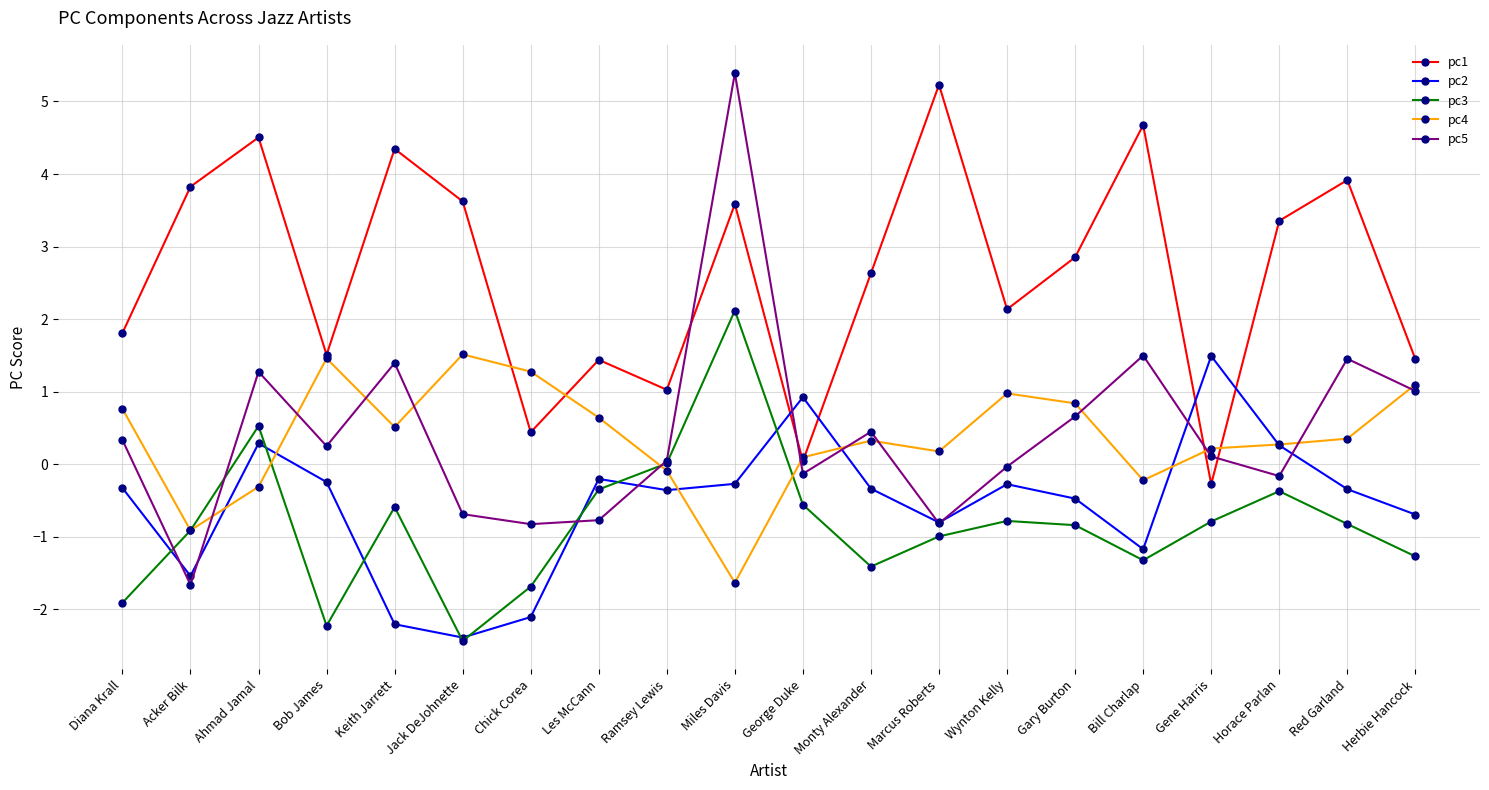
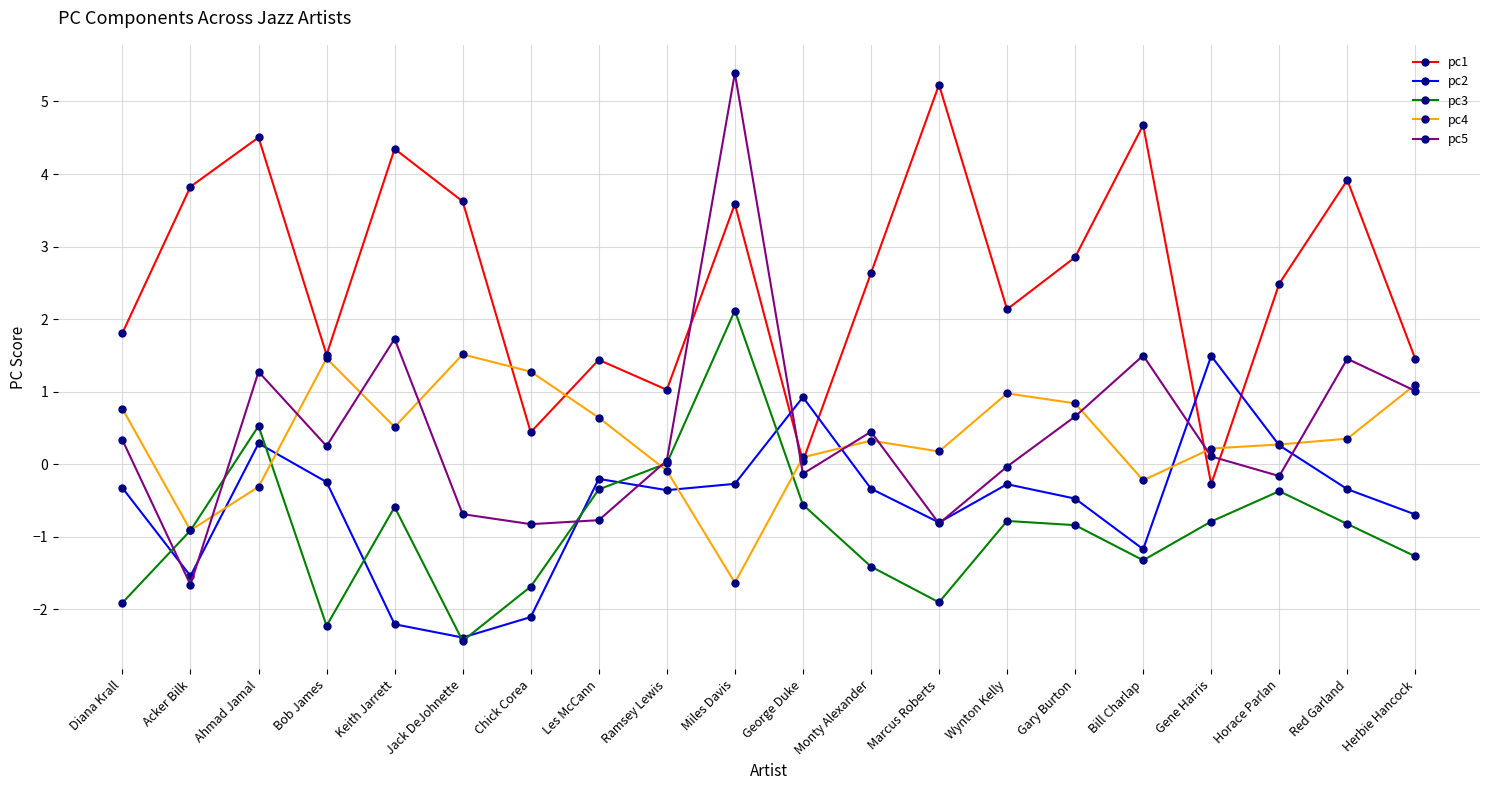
pc5, Keith Jarrett: 1.4 -> 1.7
pc3, Marcus Roberts: -1.0 -> -1.9
pc1, Horace Parlan: 3.4 -> 2.5
